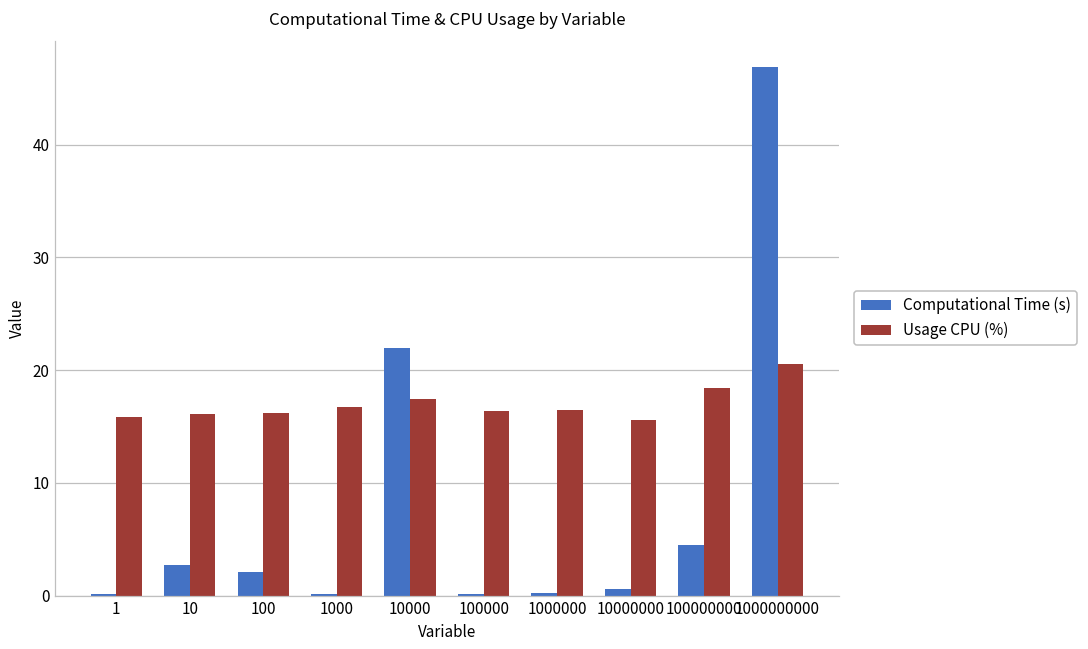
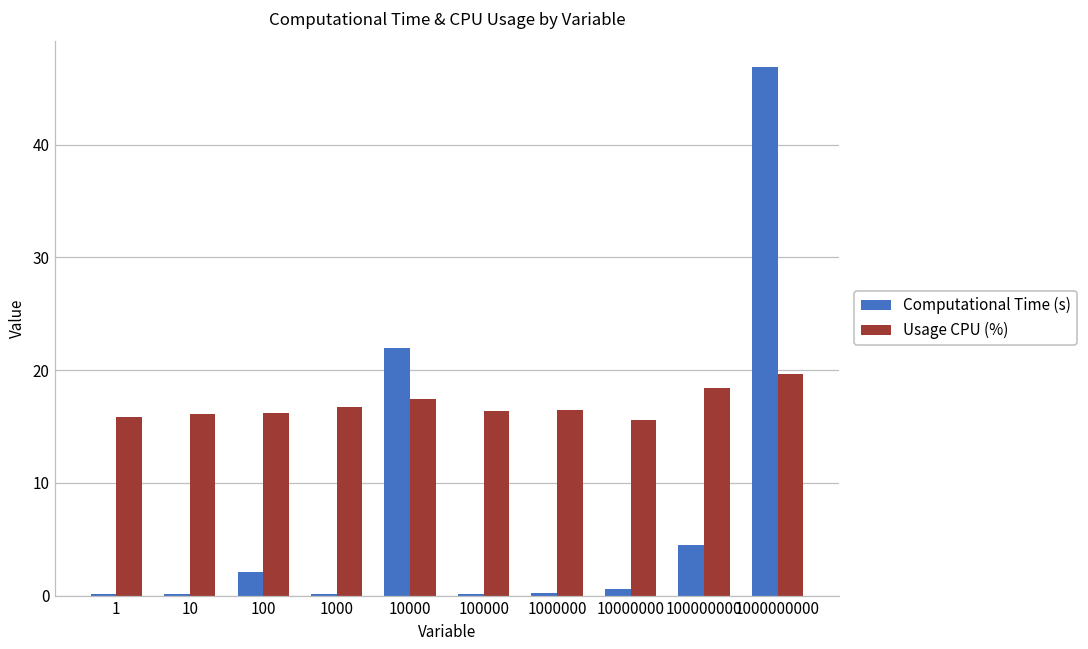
Computational Time (s), 10: 2.7 -> 0.2
Usage CPU (%), 1000000000: 20.6 -> 19.7
